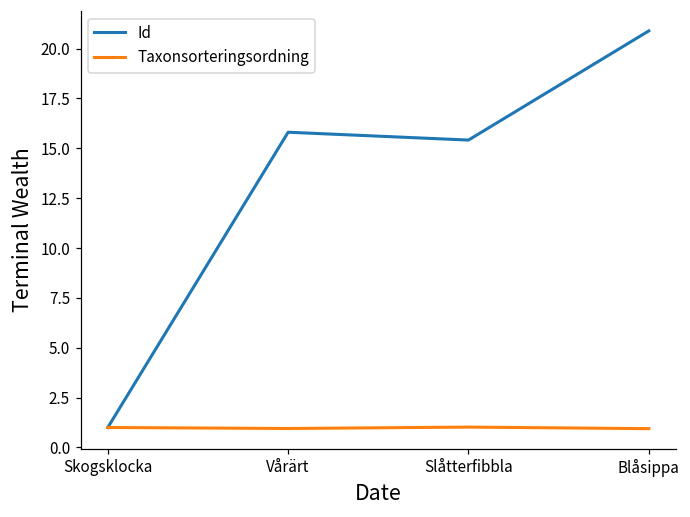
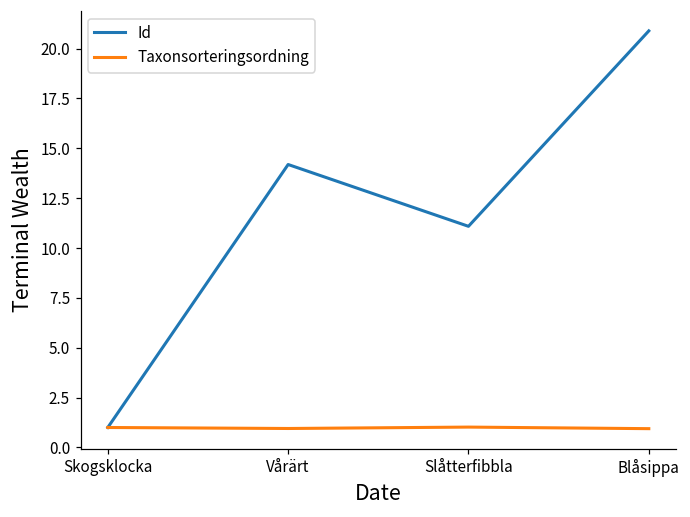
Id, Vårärt: 15.8 -> 14.2
Id, Slåtterfibbla: 15.4 -> 11.1
